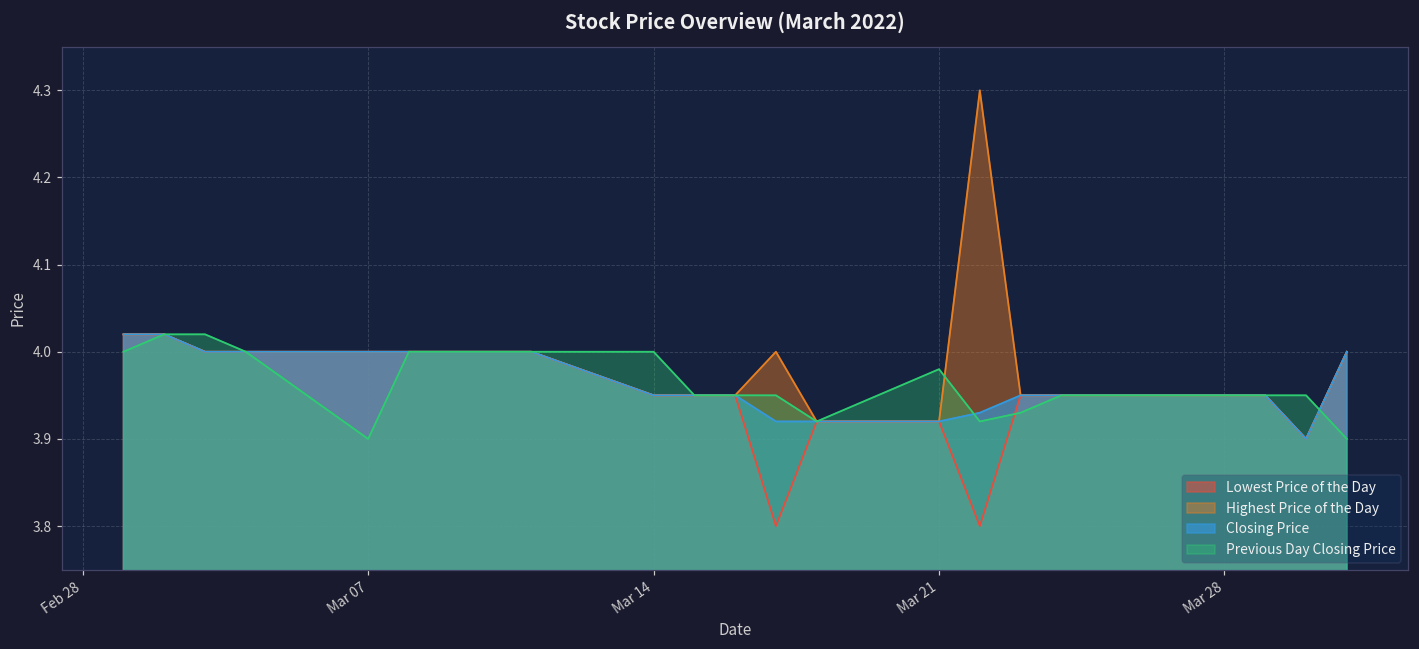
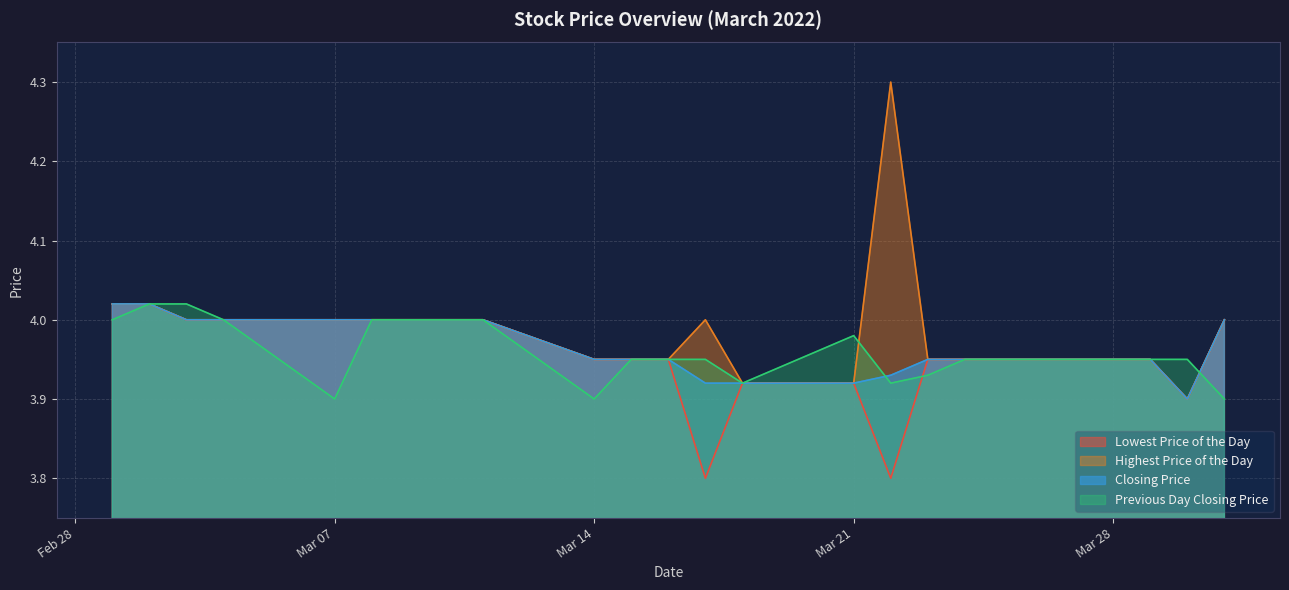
Previous Day Closing Price, Mar 14: 4.0 -> 3.9
